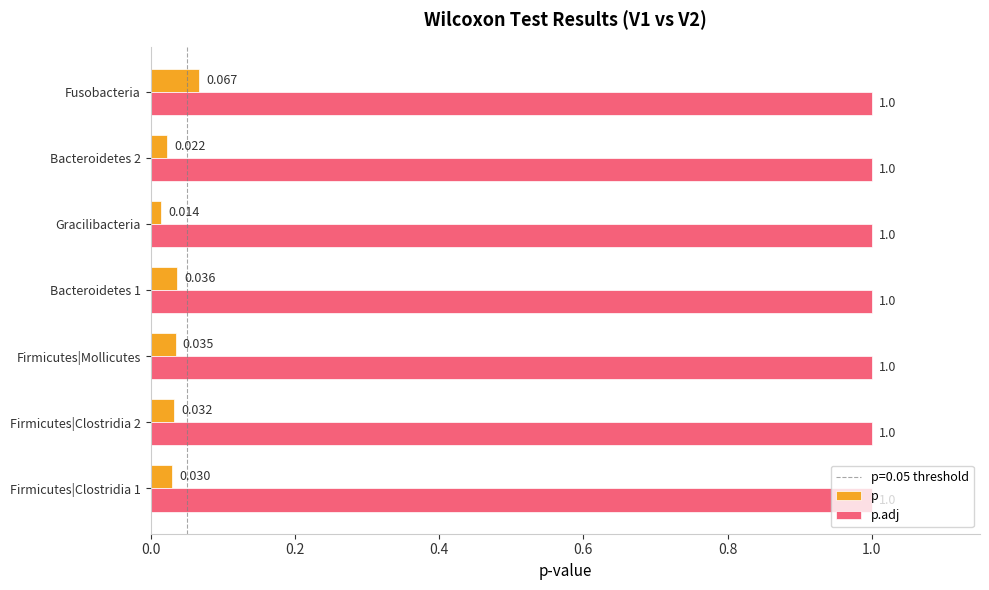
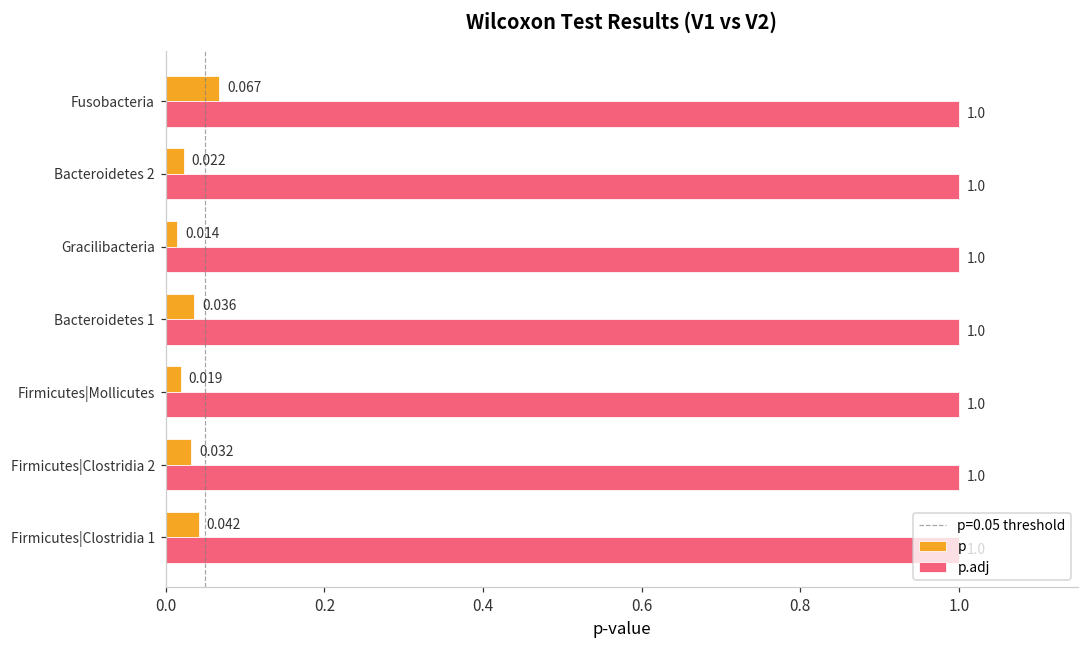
p, Firmicutes|Mollicutes: 0.035 -> 0.019
p, Firmicutes|Clostridia 1: 0.030 -> 0.042
